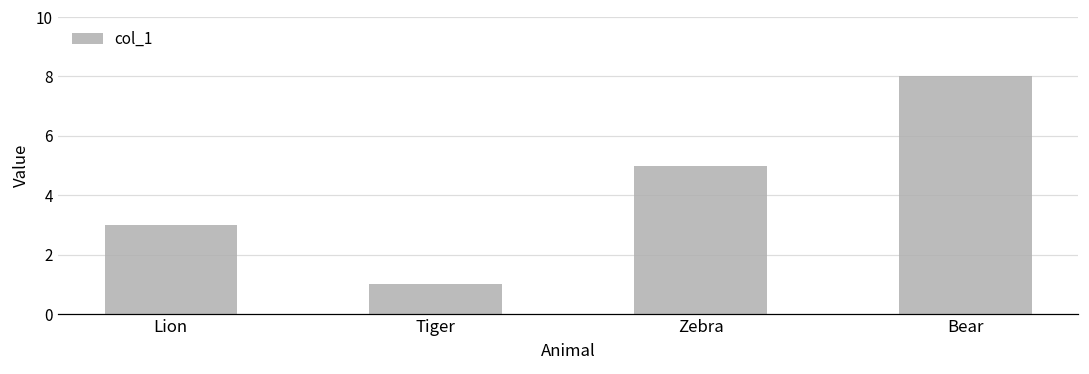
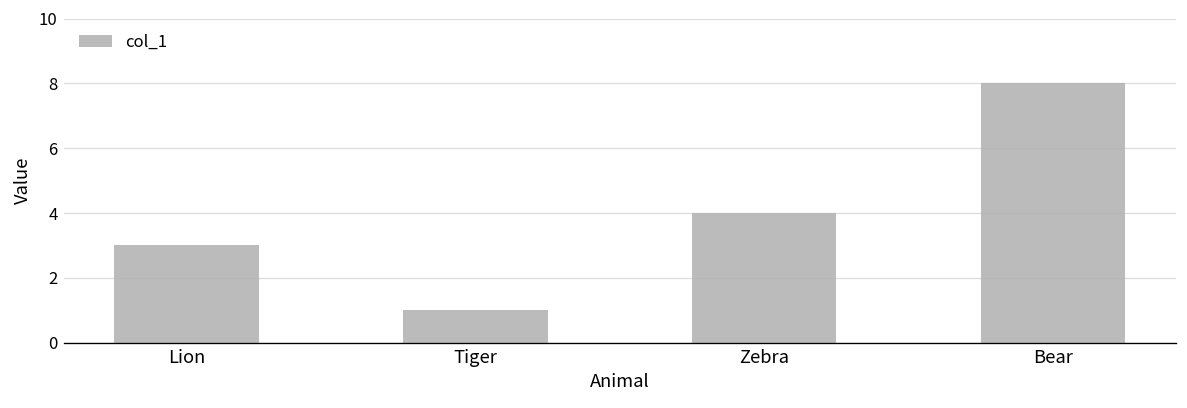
Zebra: 5 -> 4
